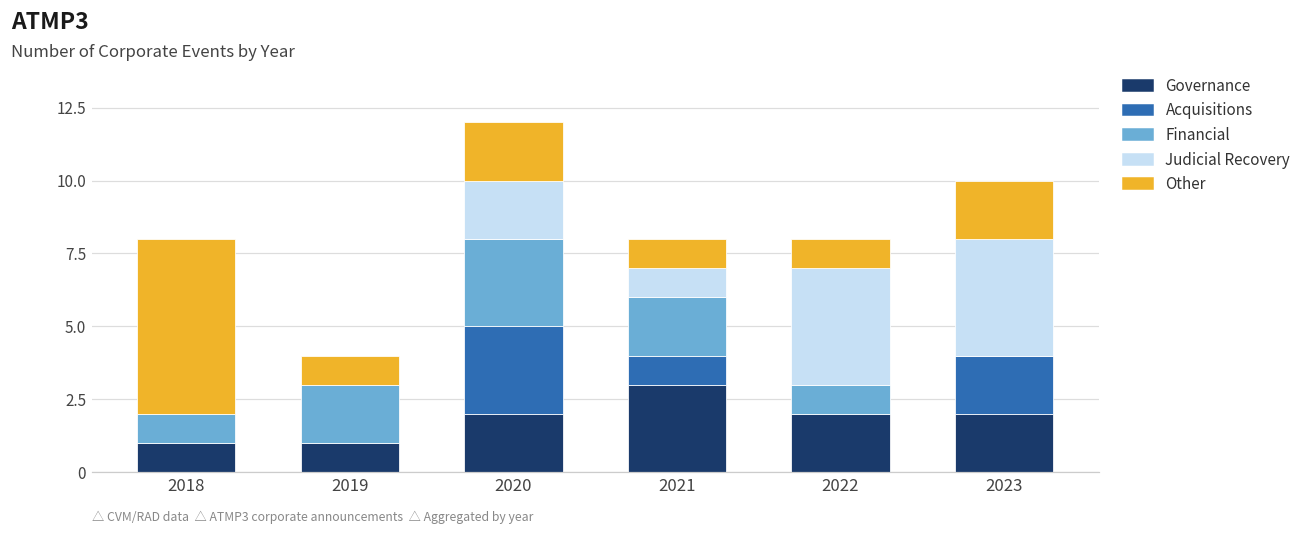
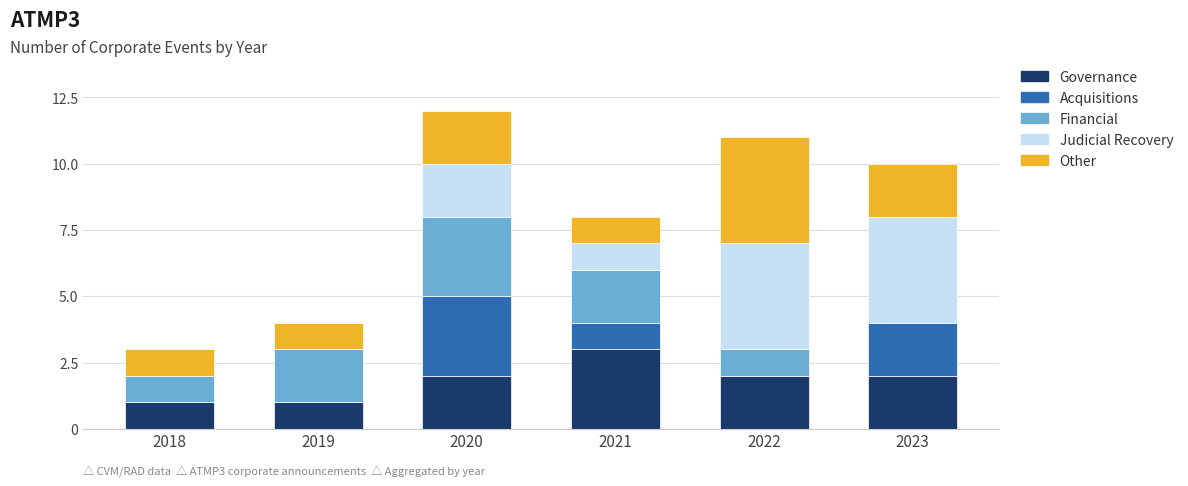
Other, 2018: 6 -> 1
Other, 2022: 1 -> 4
